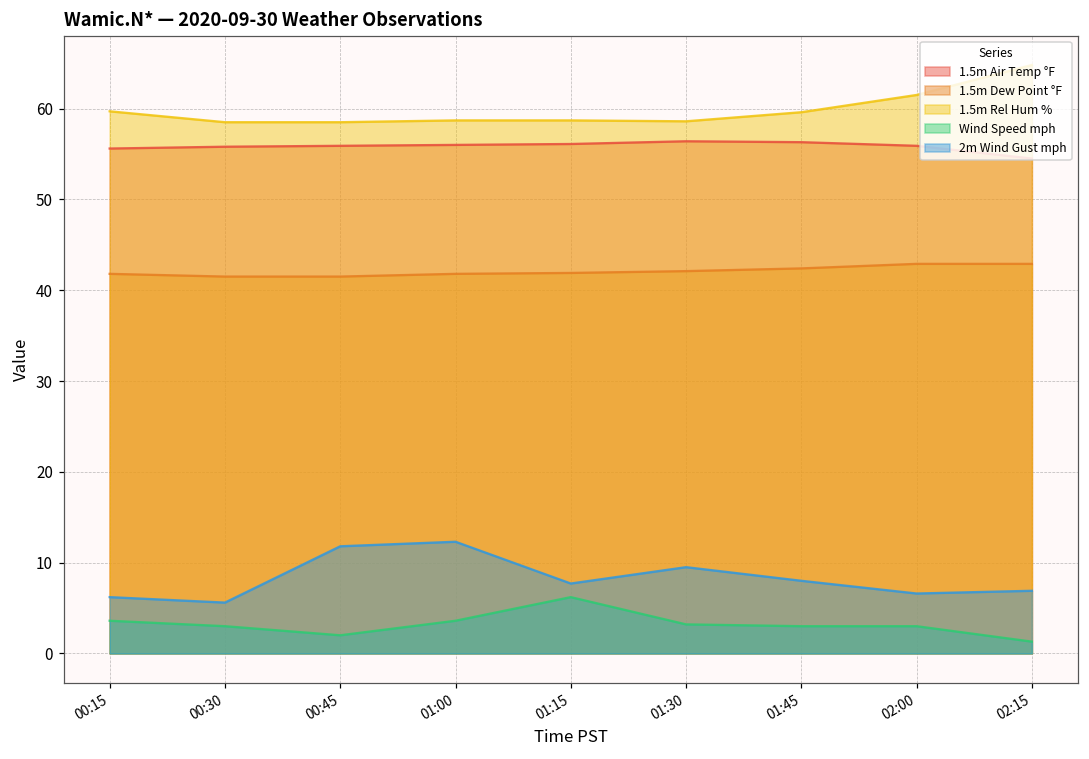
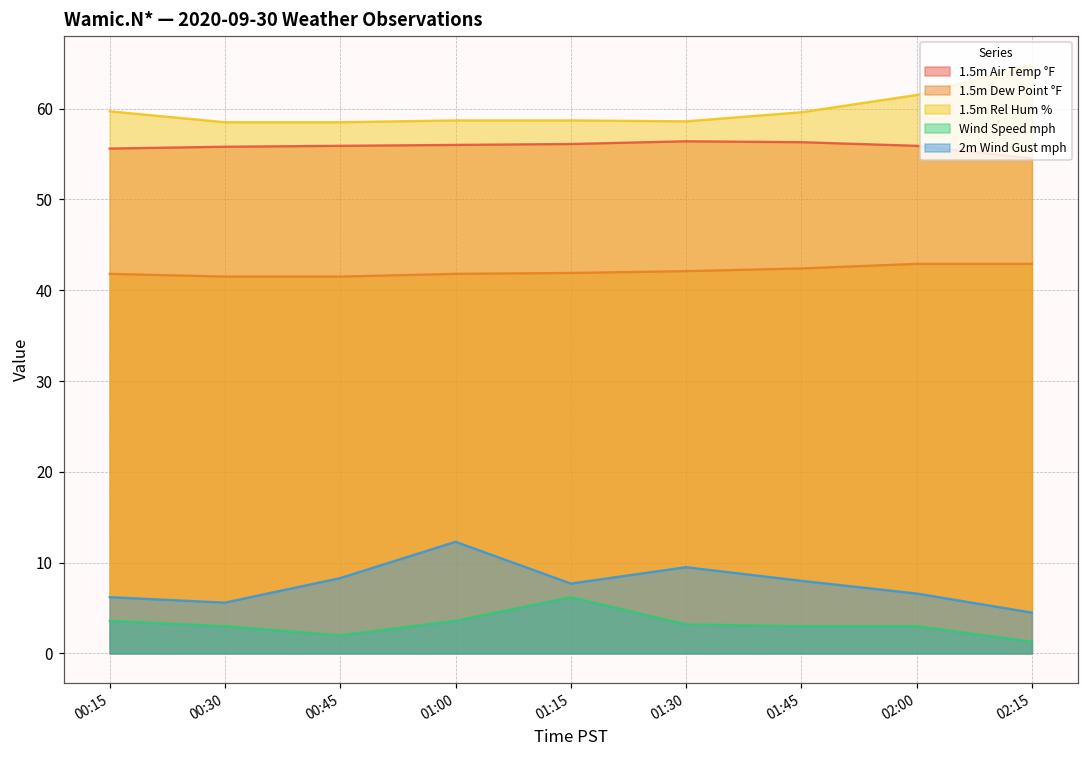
2m Wind Gust mph, 00:45: 12 -> 8
2m Wind Gust mph, 02:15: 7 -> 5
